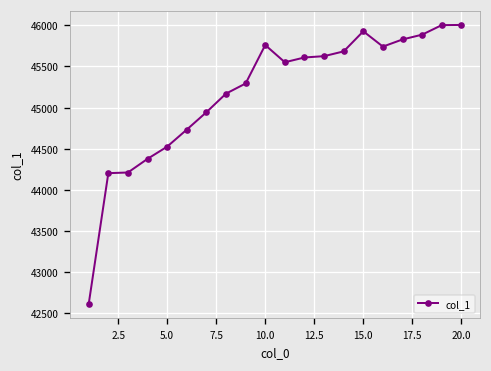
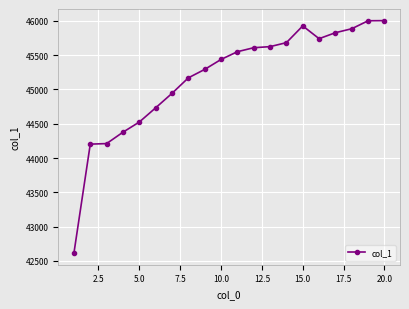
10.0: 45800 -> 45400
